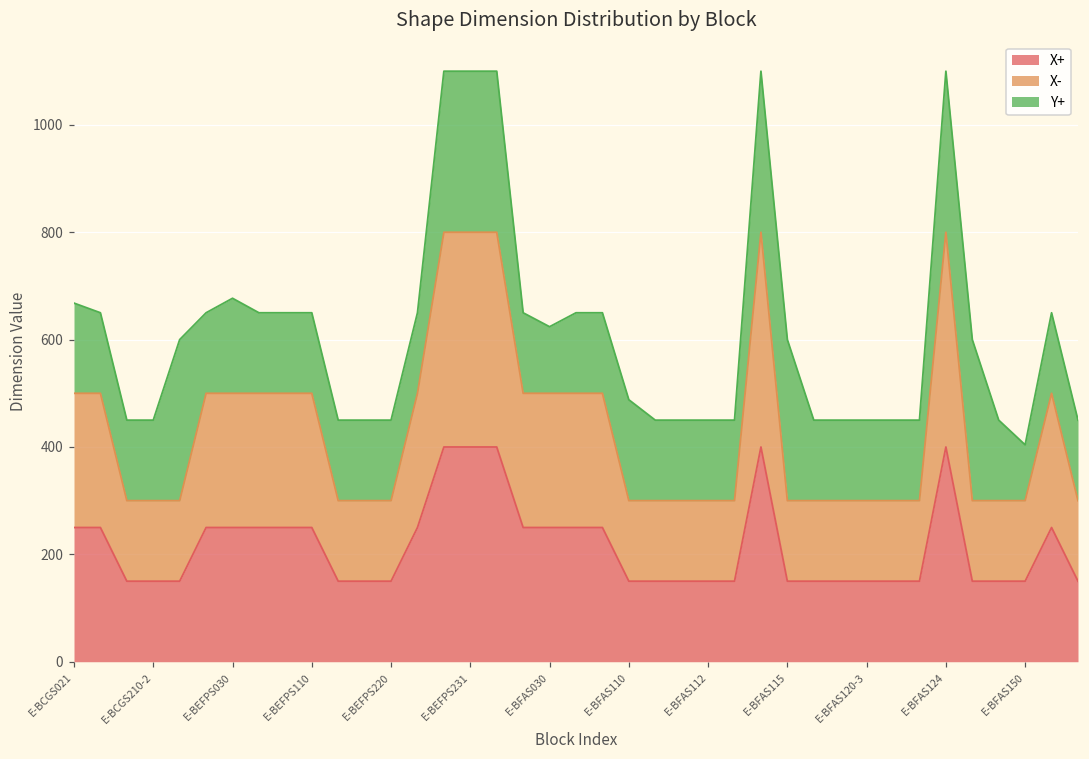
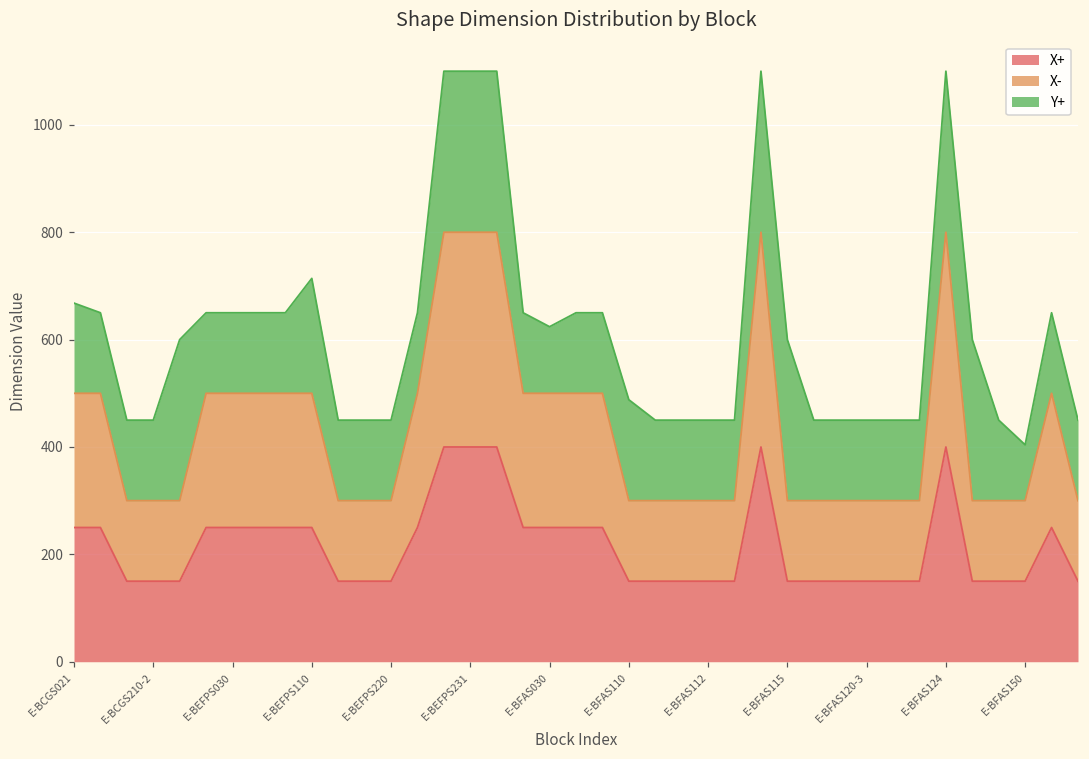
Y+, E-BEFPS030: 180 -> 150
Y+, E-BEFPS110: 150 -> 210
